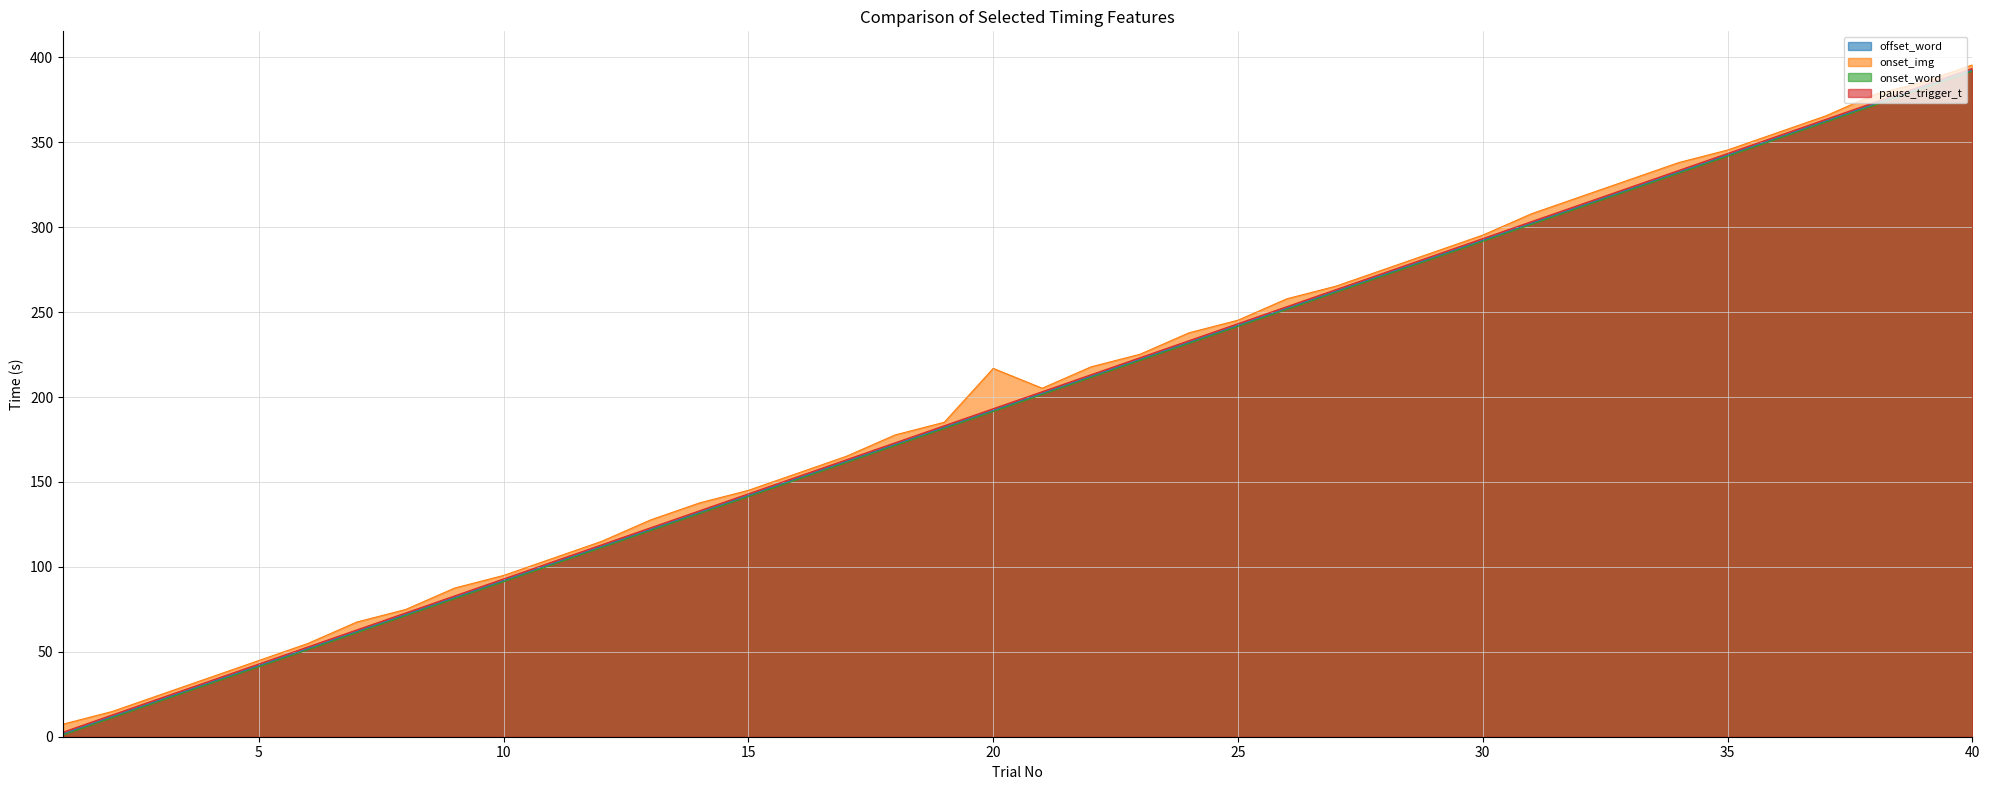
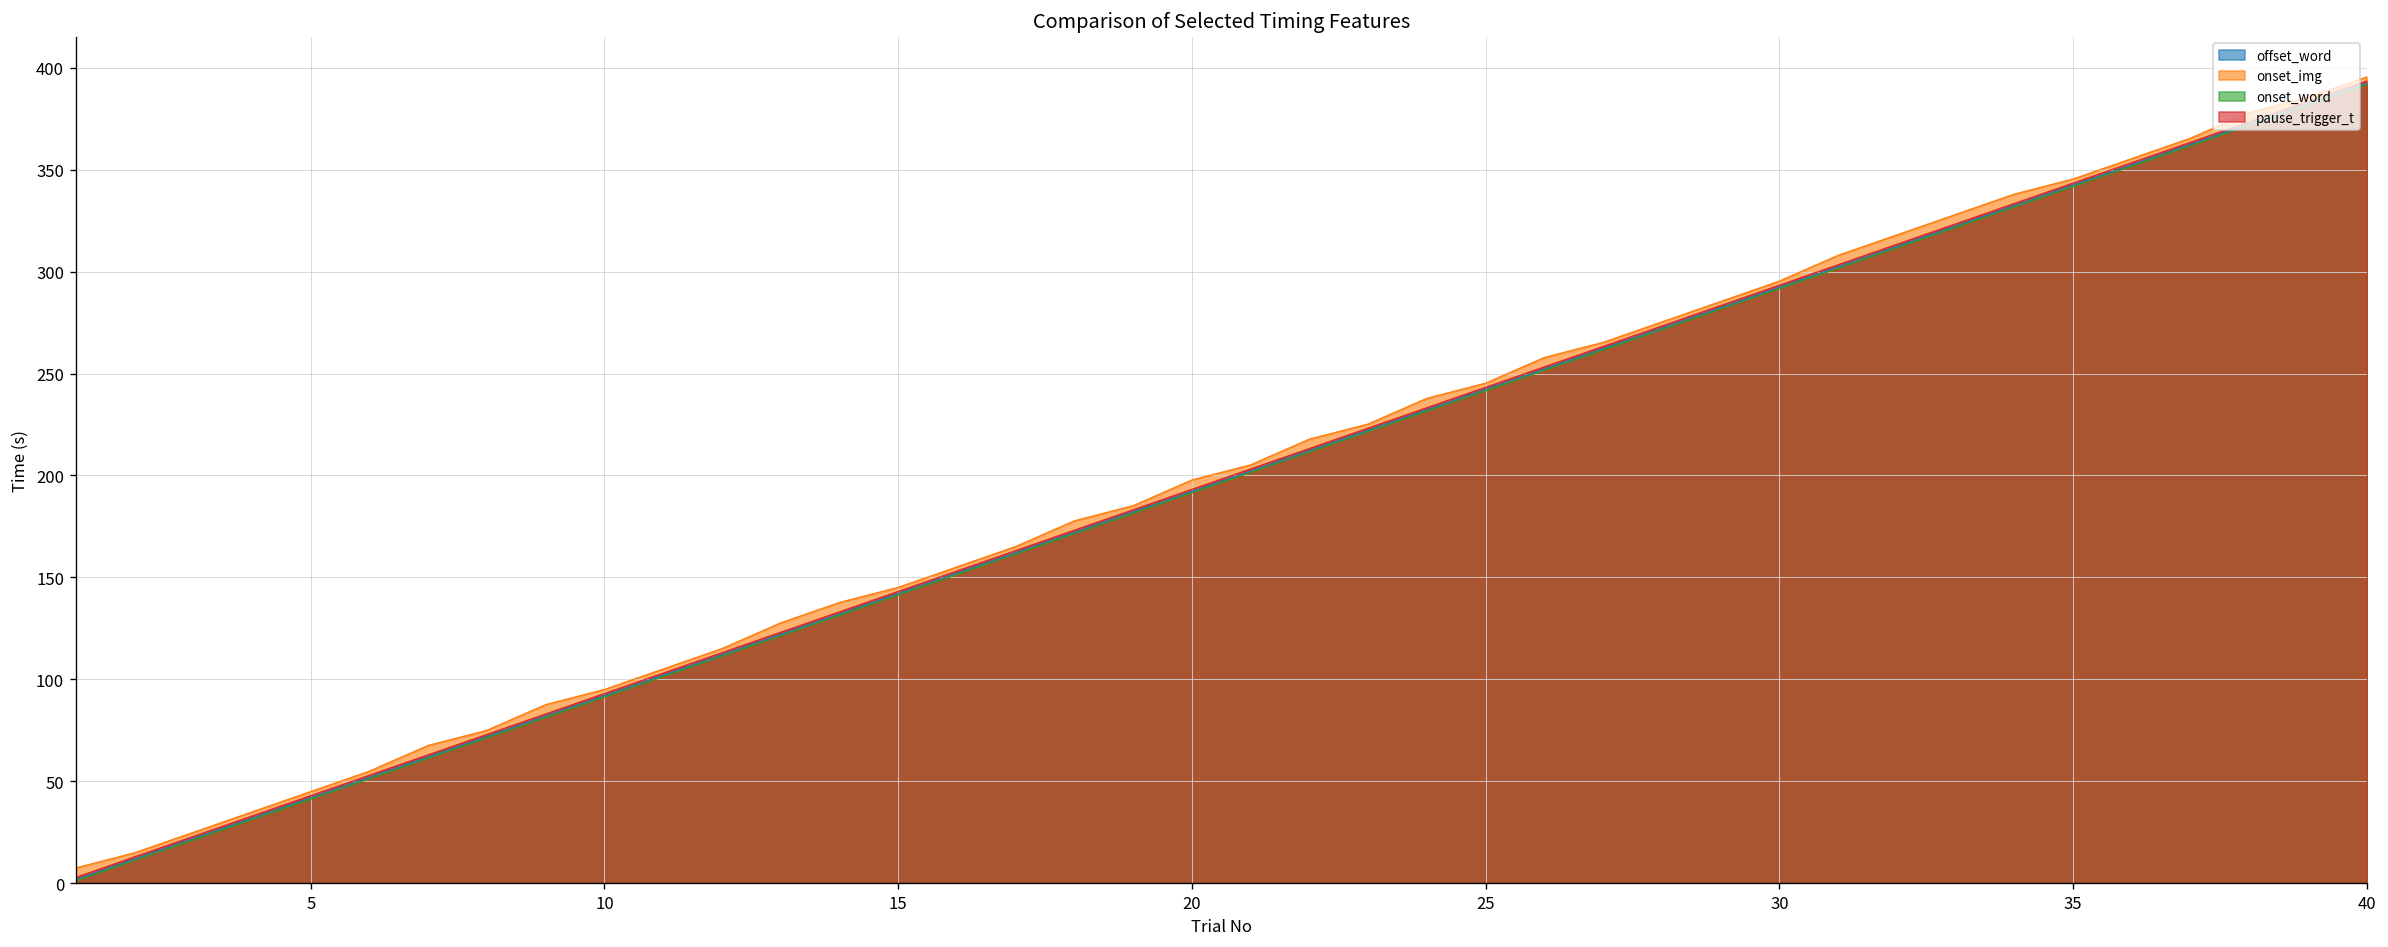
onset_img, 20: 217 -> 198
